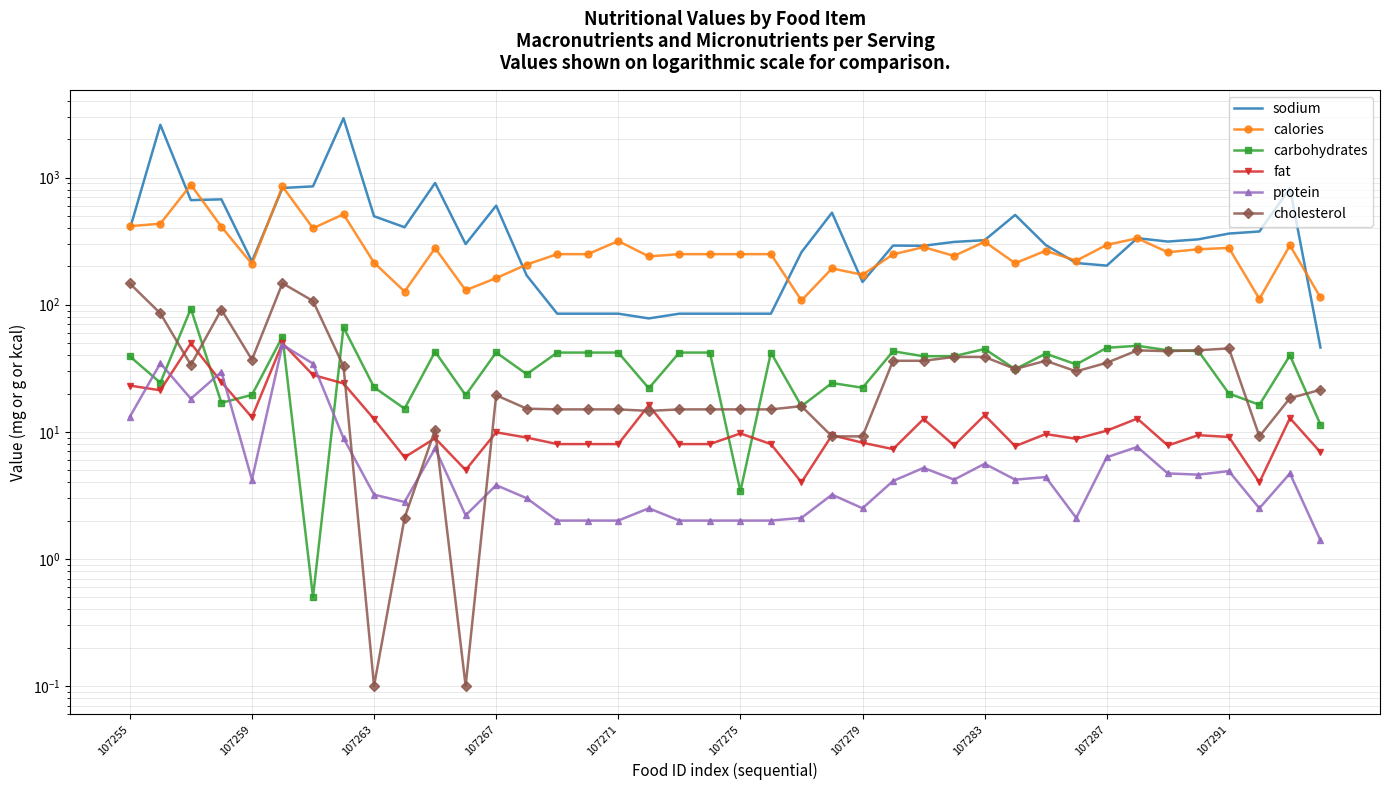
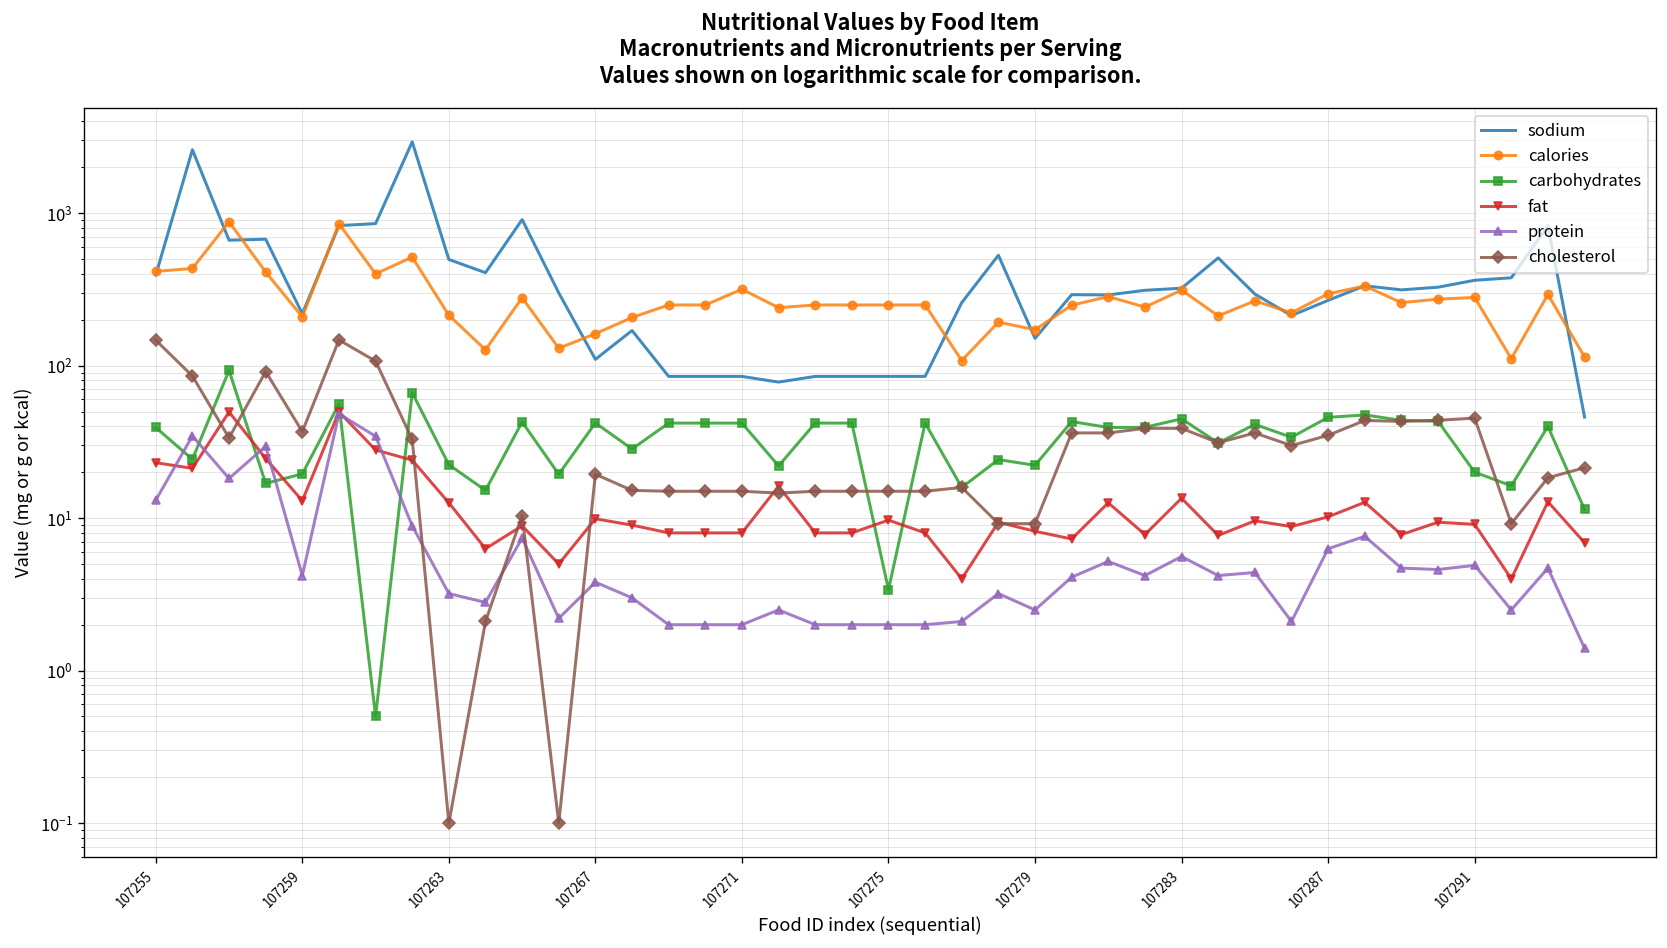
sodium, 107267: 600 -> 110
sodium, 107287: 200 -> 270
